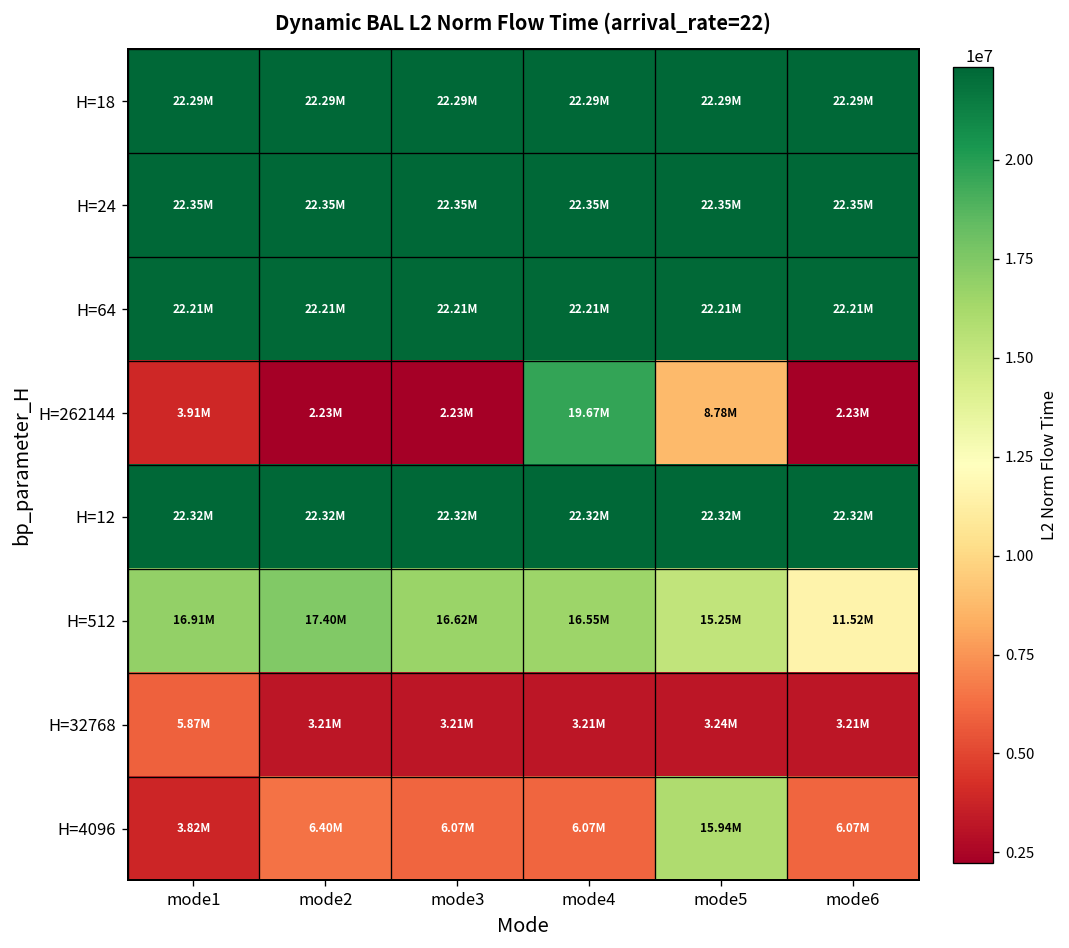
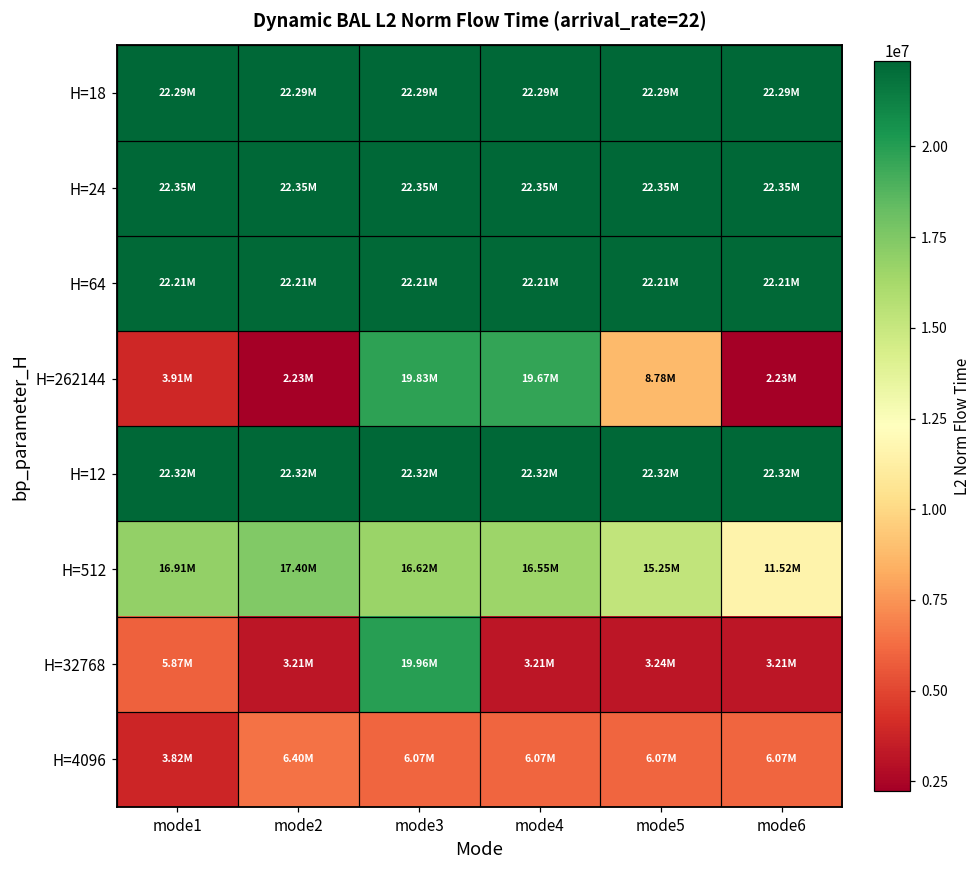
H=262144, mode3: 2.23M -> 19.83M
H=32768, mode3: 3.21M -> 19.96M
H=4096, mode5: 15.94M -> 6.07M
